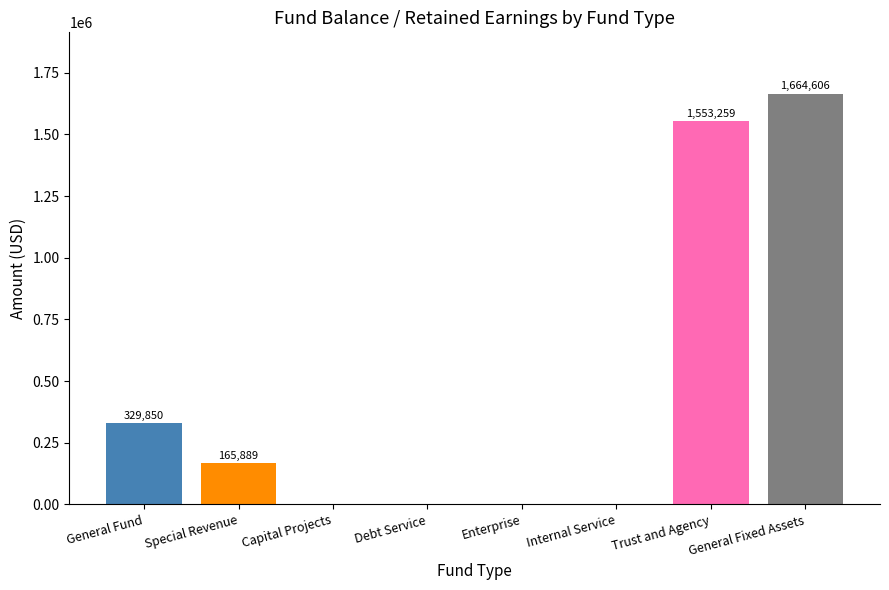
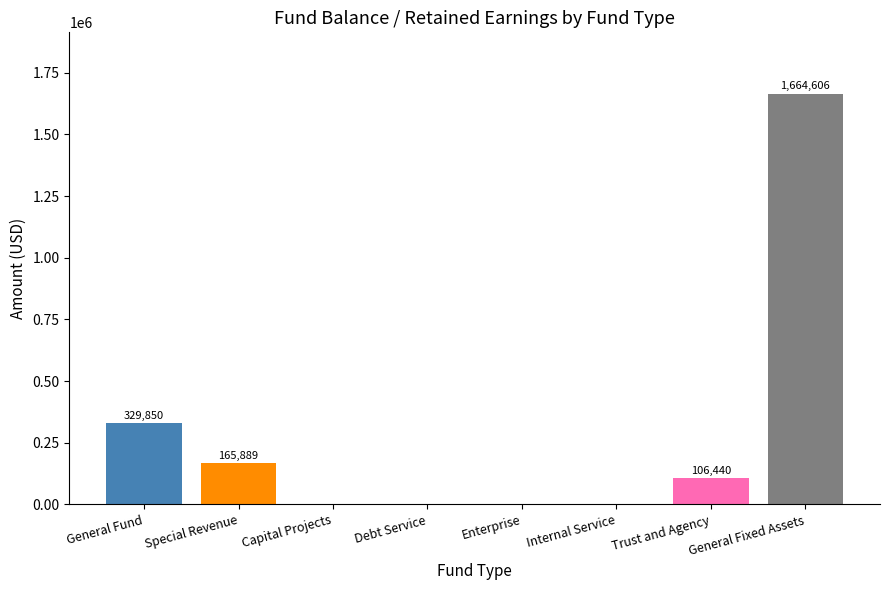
Trust and Agency: 1,553,259 -> 106,440
